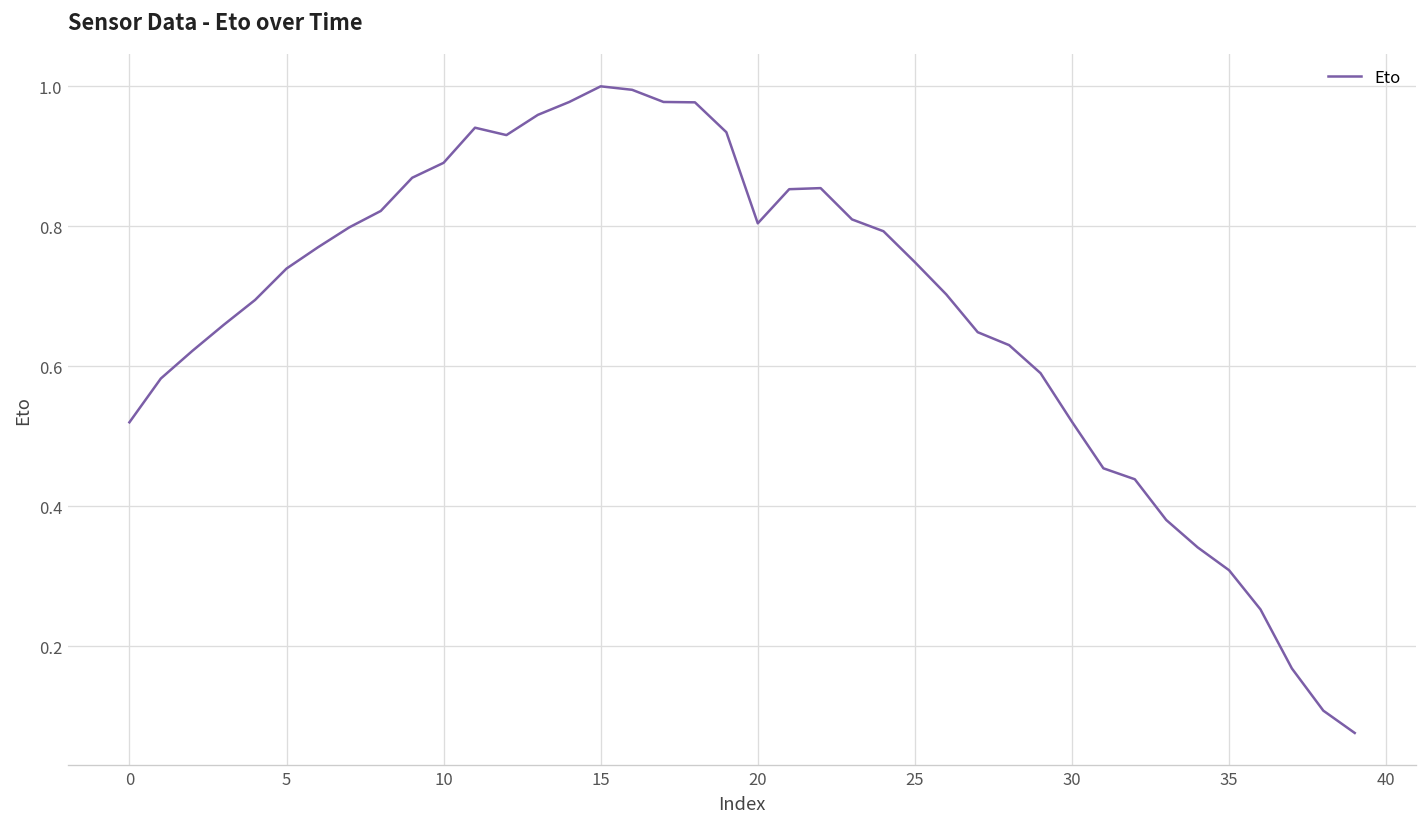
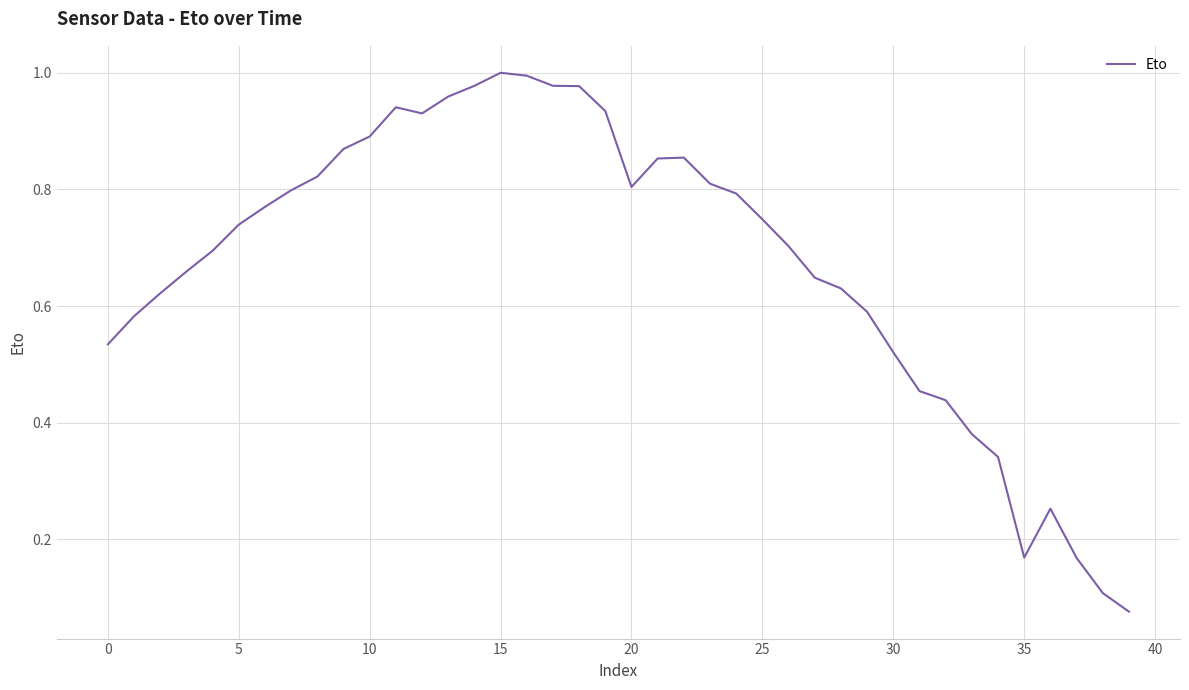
0: 0.52 -> 0.53
35: 0.31 -> 0.17
